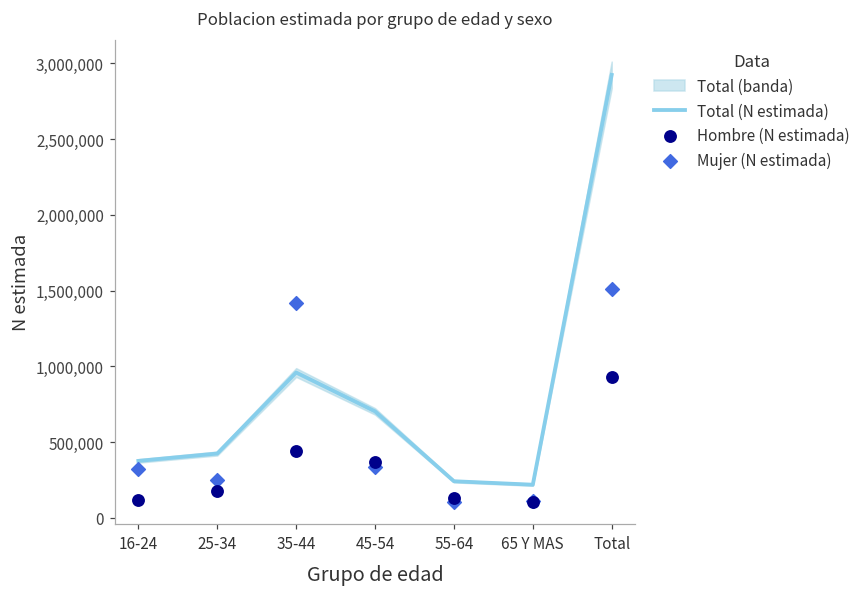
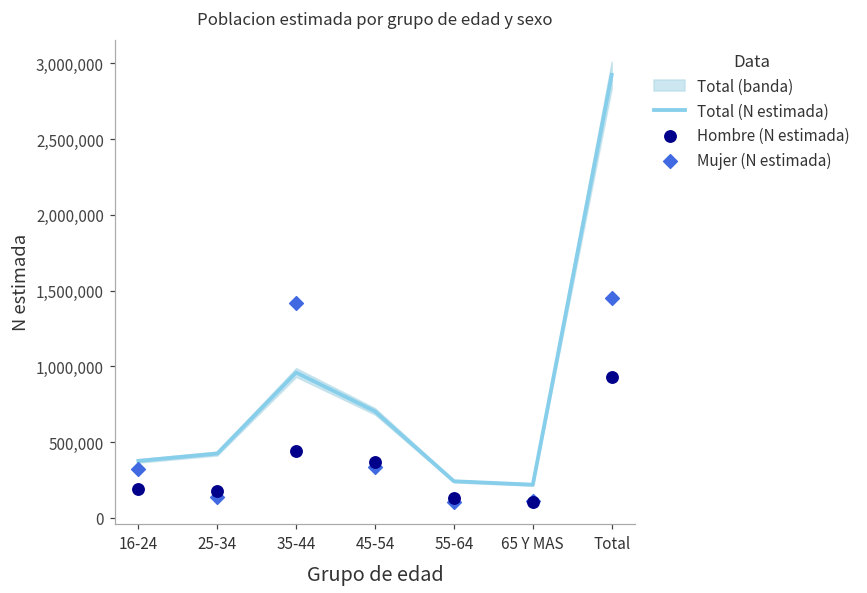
Hombre (N estimada), 16-24: 120,000 -> 190,000
Mujer (N estimada), 25-34: 250,000 -> 140,000
Mujer (N estimada), Total: 1,510,000 -> 1,450,000
